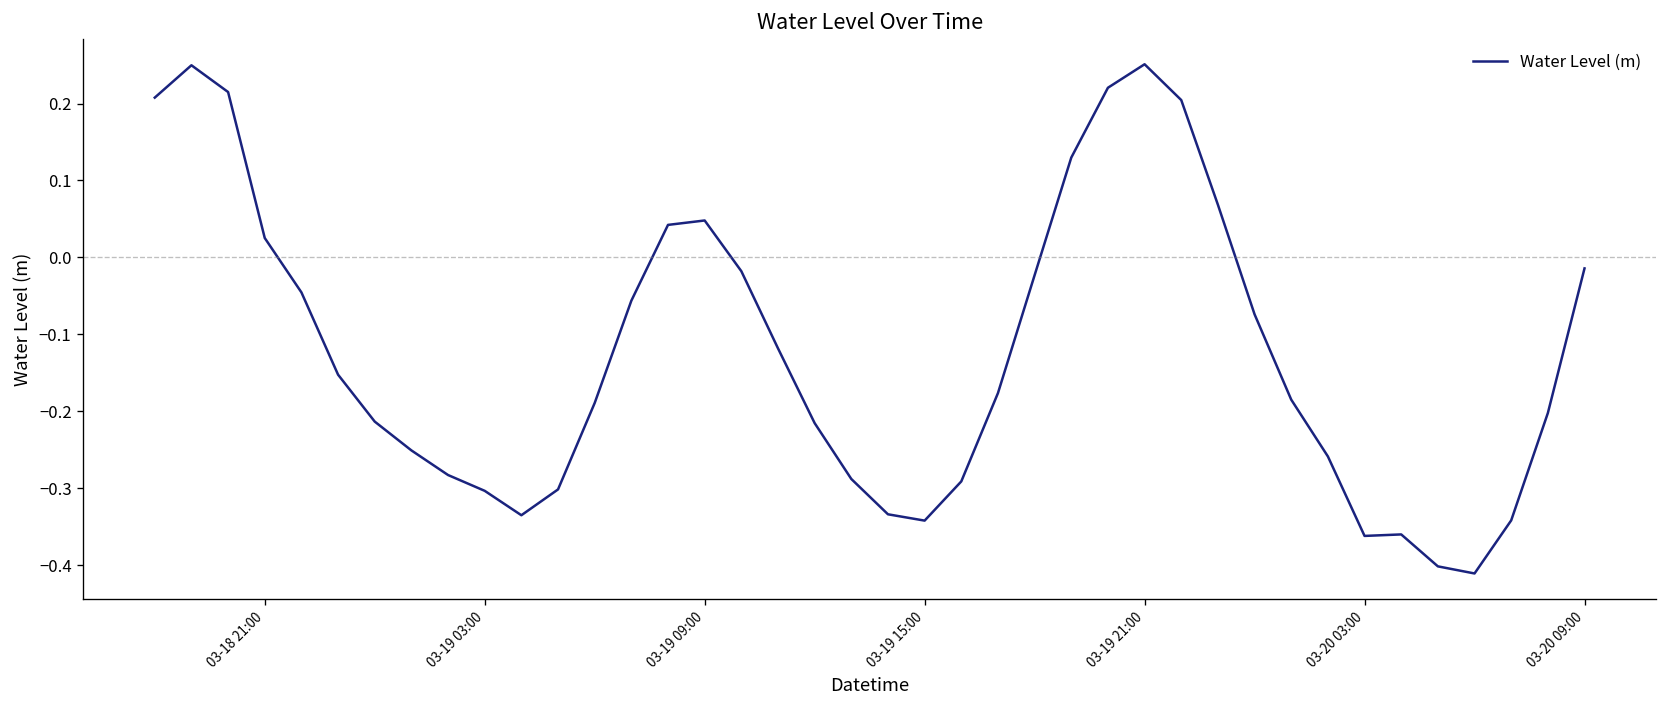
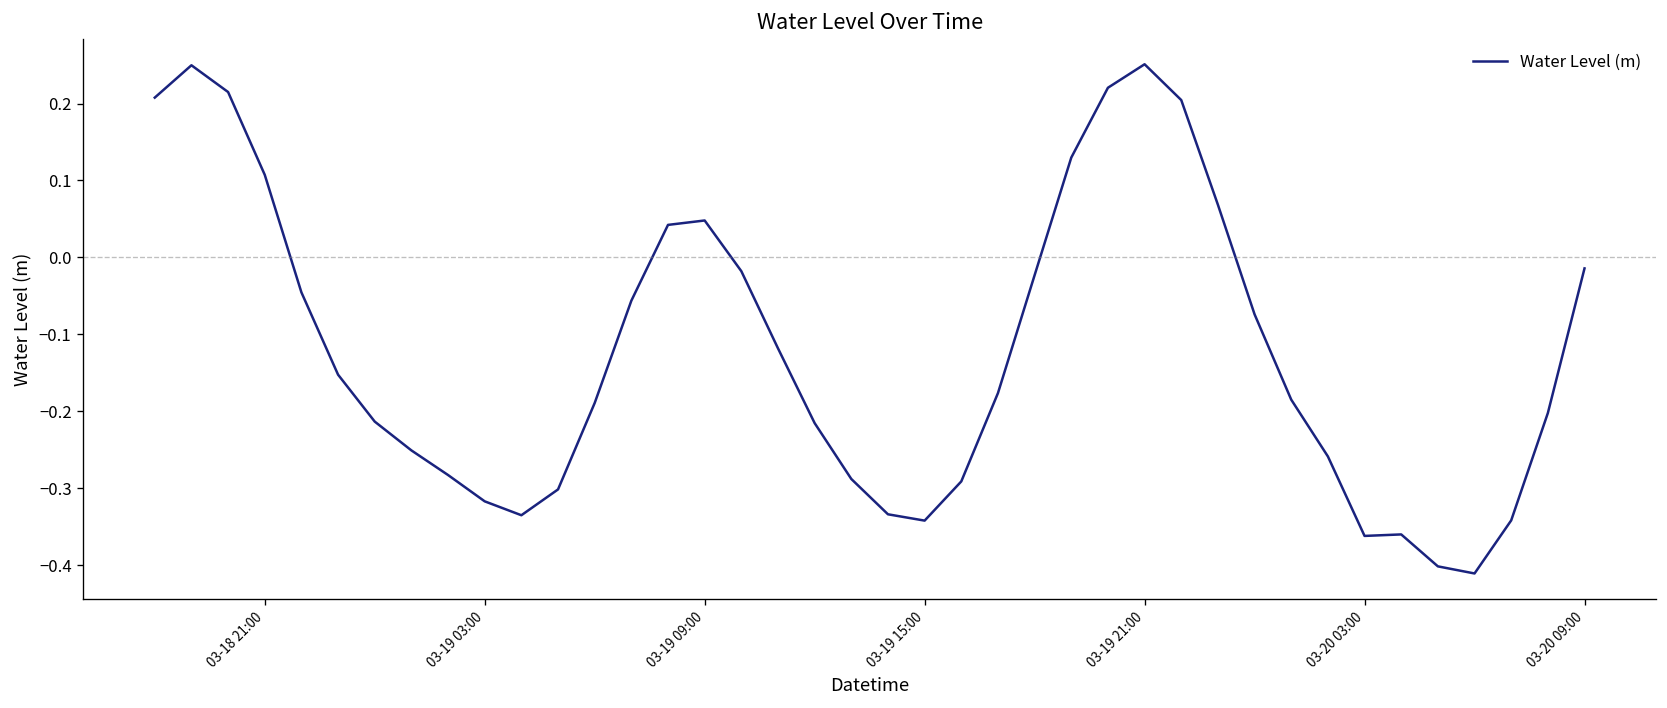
03-18 21:00: 0.03 -> 0.11
03-19 03:00: -0.30 -> -0.32
